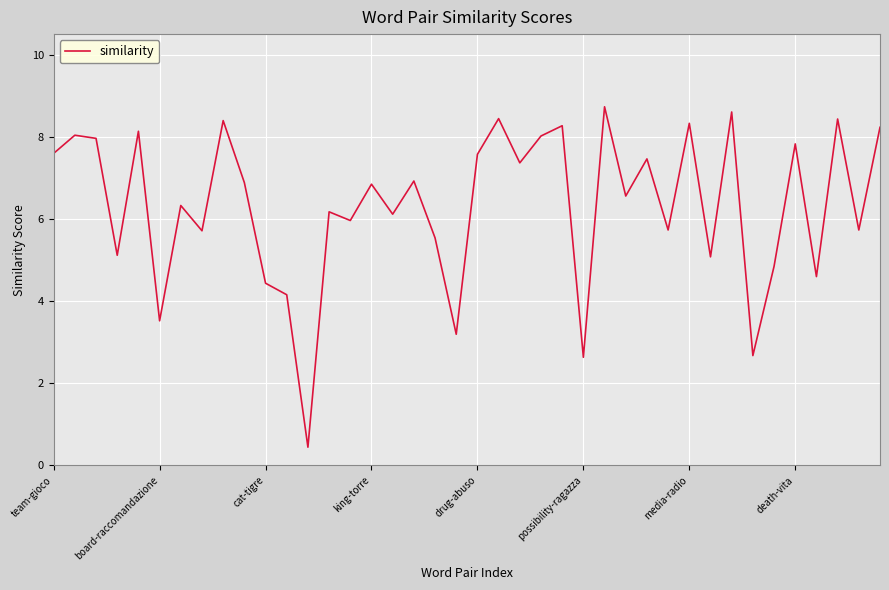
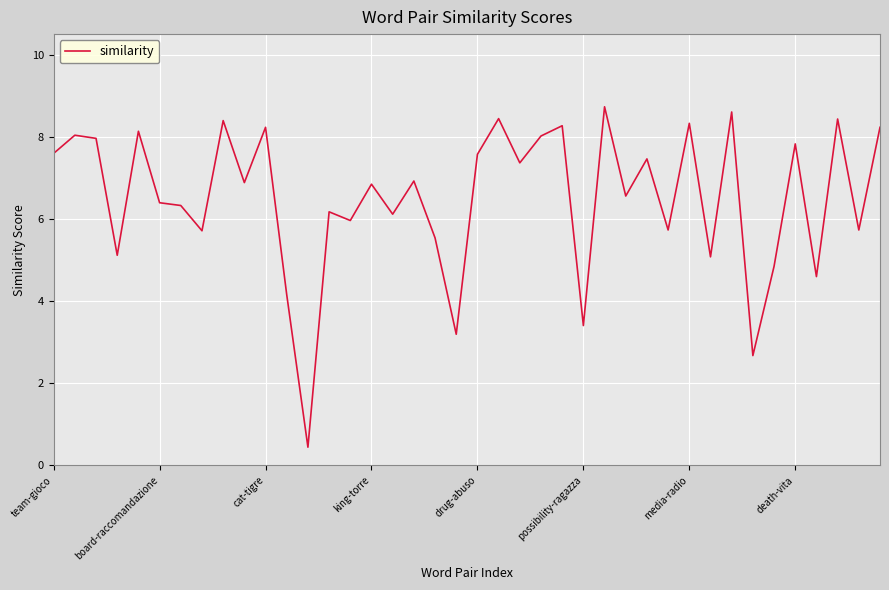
board-raccomandazione: 3.5 -> 6.4
cat-tigre: 4.4 -> 8.2
possibility-ragazza: 2.6 -> 3.4
